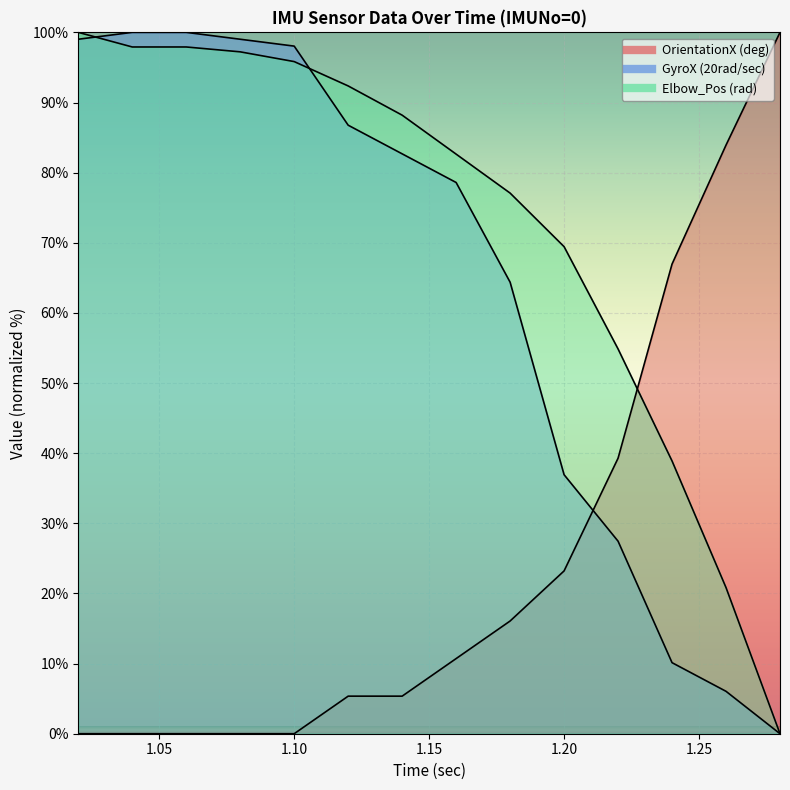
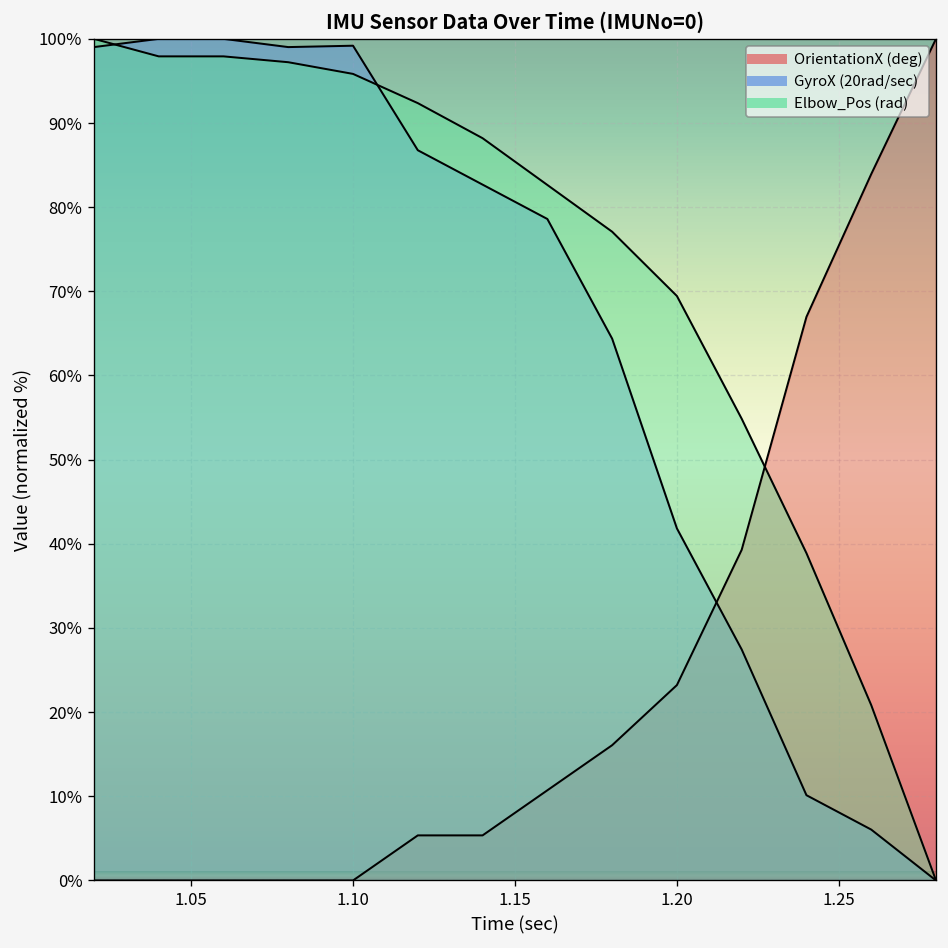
GyroX (20rad/sec), 1.10: 98% -> 99%
GyroX (20rad/sec), 1.20: 37% -> 42%
